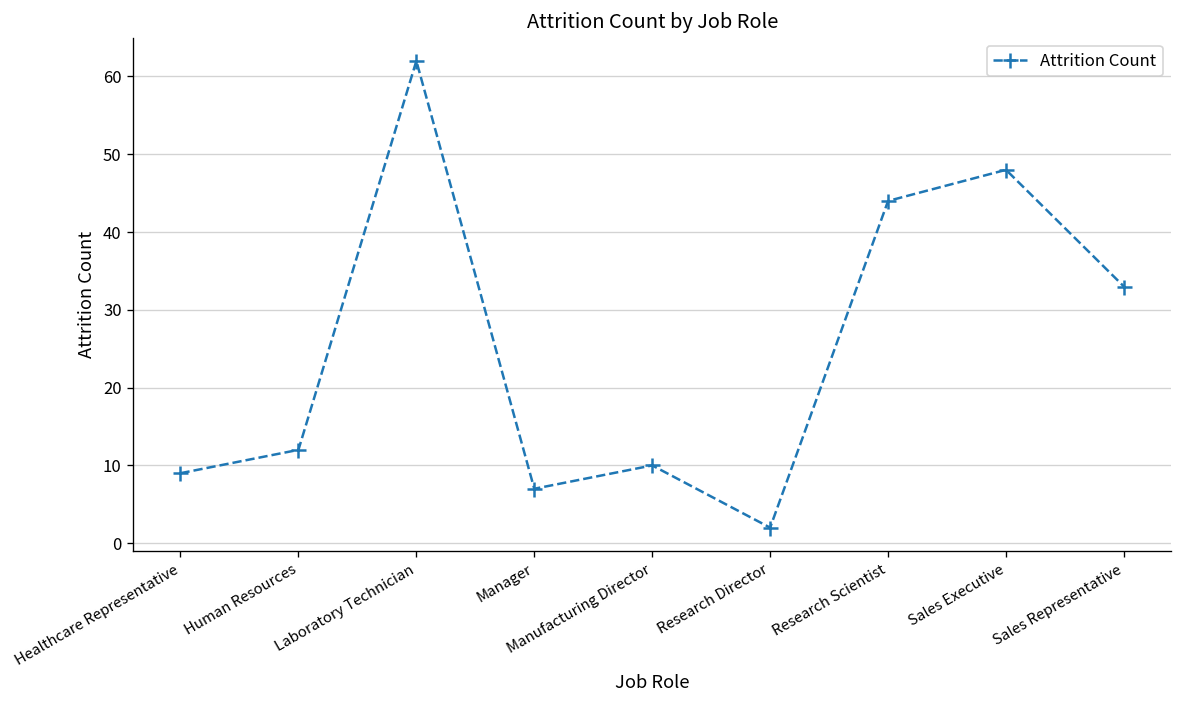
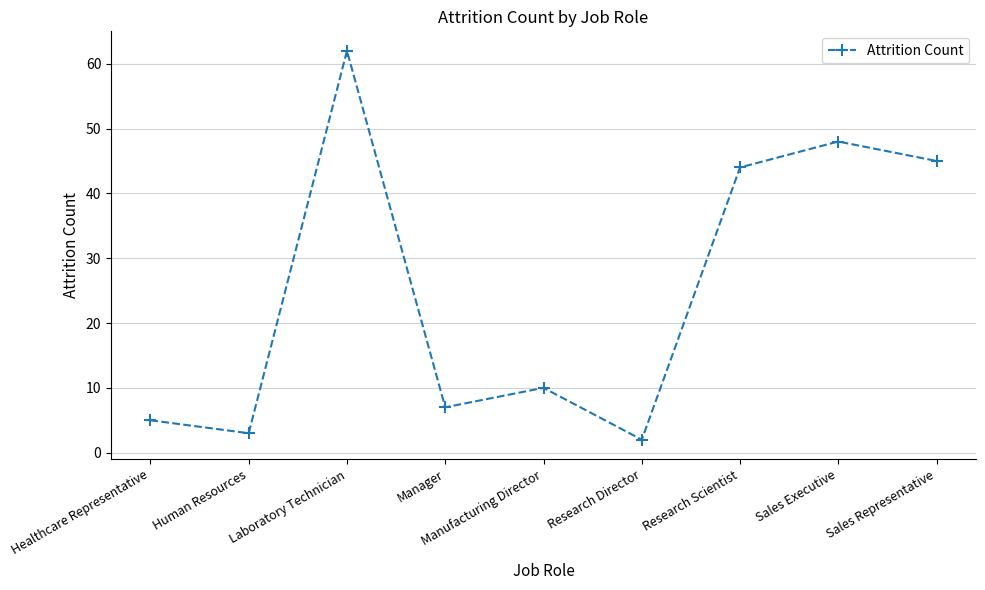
Healthcare Representative: 9 -> 5
Human Resources: 12 -> 3
Sales Representative: 33 -> 45
